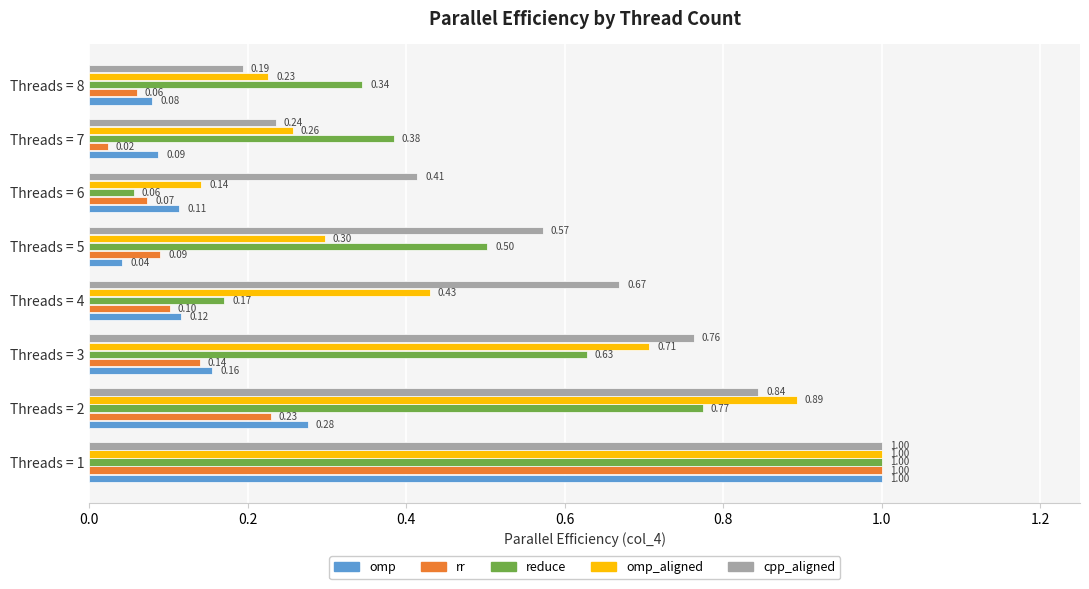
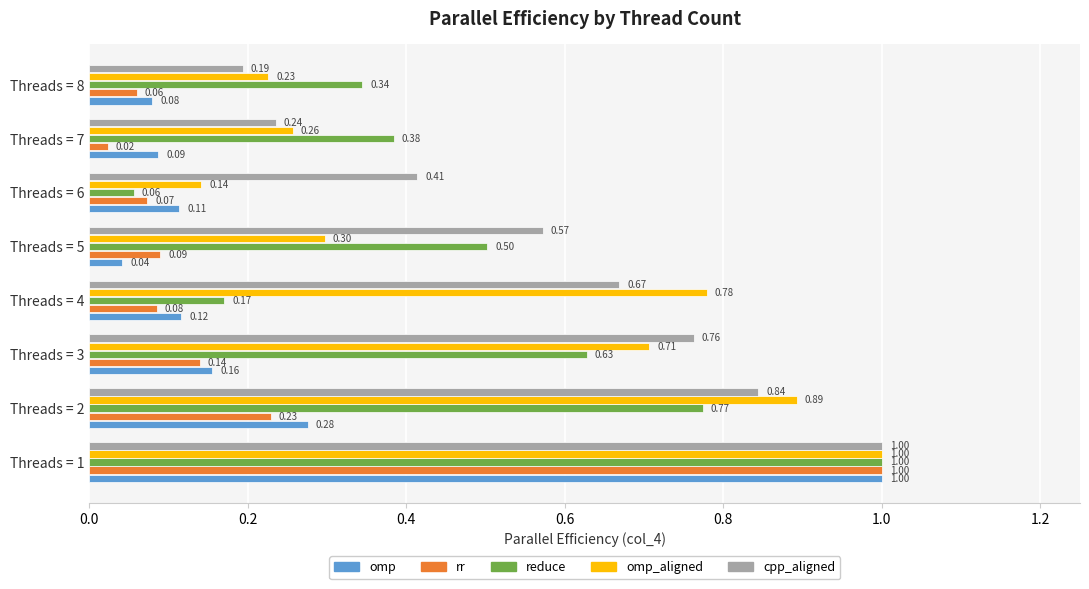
omp_aligned, Threads = 4: 0.43 -> 0.78
rr, Threads = 4: 0.10 -> 0.08
